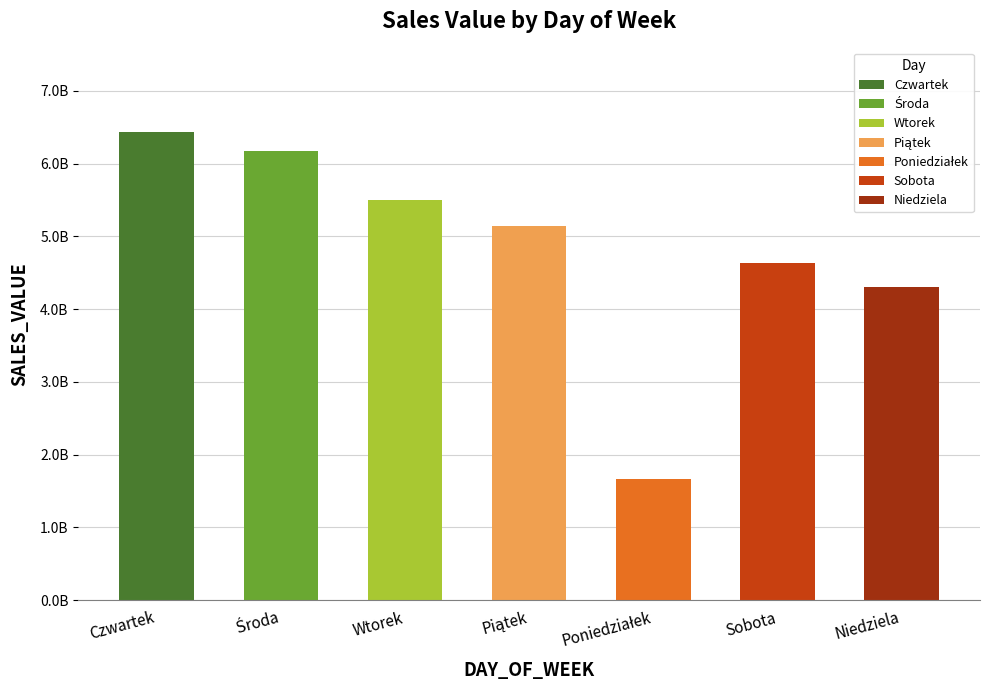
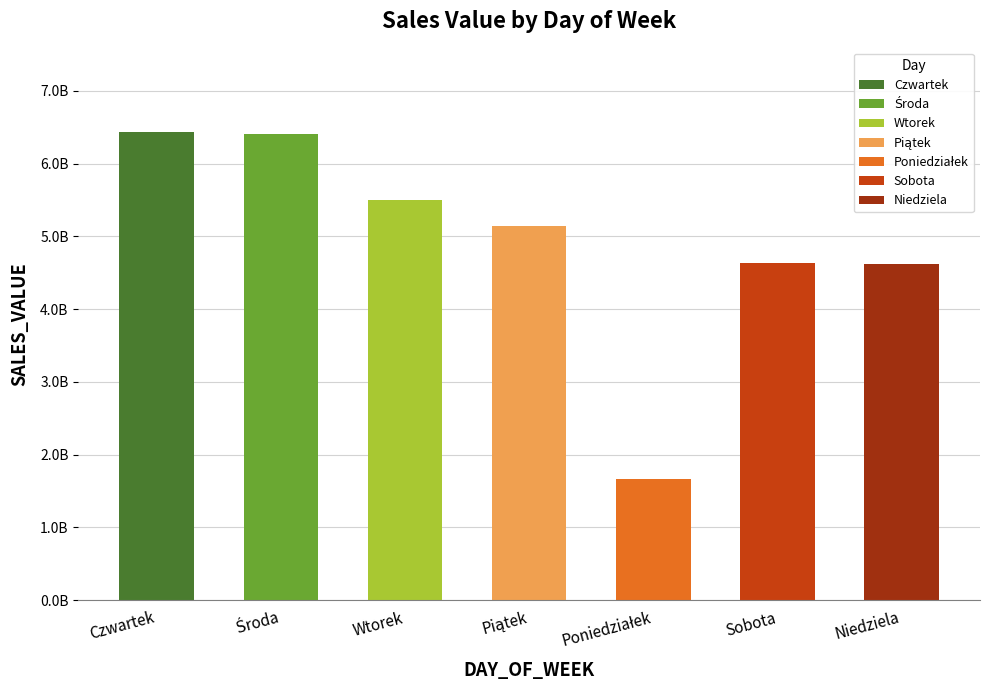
Środa: 6200000000 -> 6400000000
Niedziela: 4300000000 -> 4600000000
